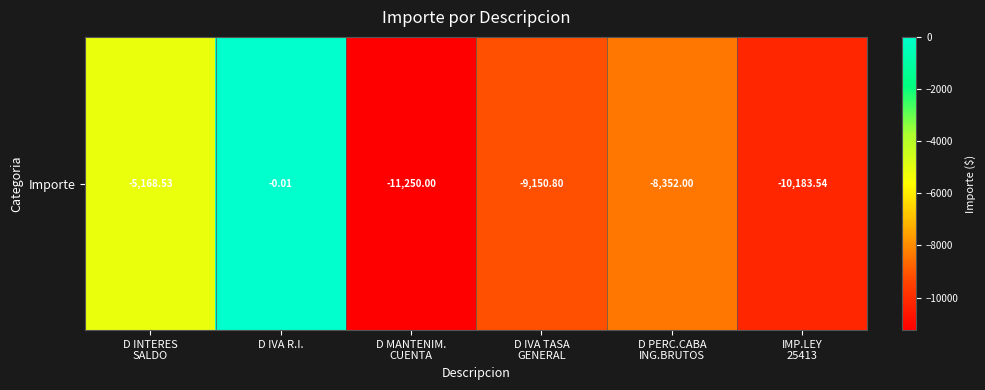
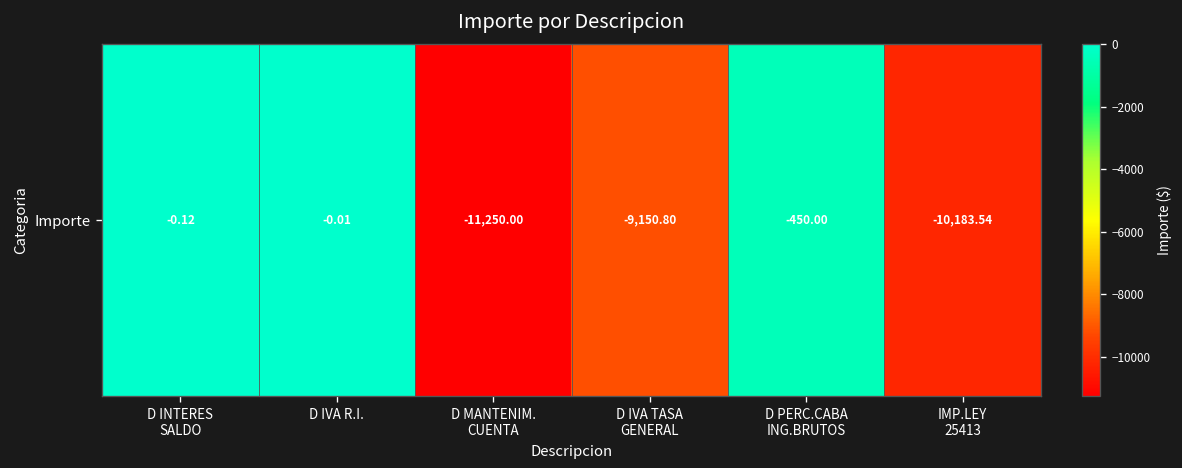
Importe, D INTERES SALDO: -5,168.53 -> -0.12
Importe, D PERC.CABA ING.BRUTOS: -8,352.00 -> -450.00
